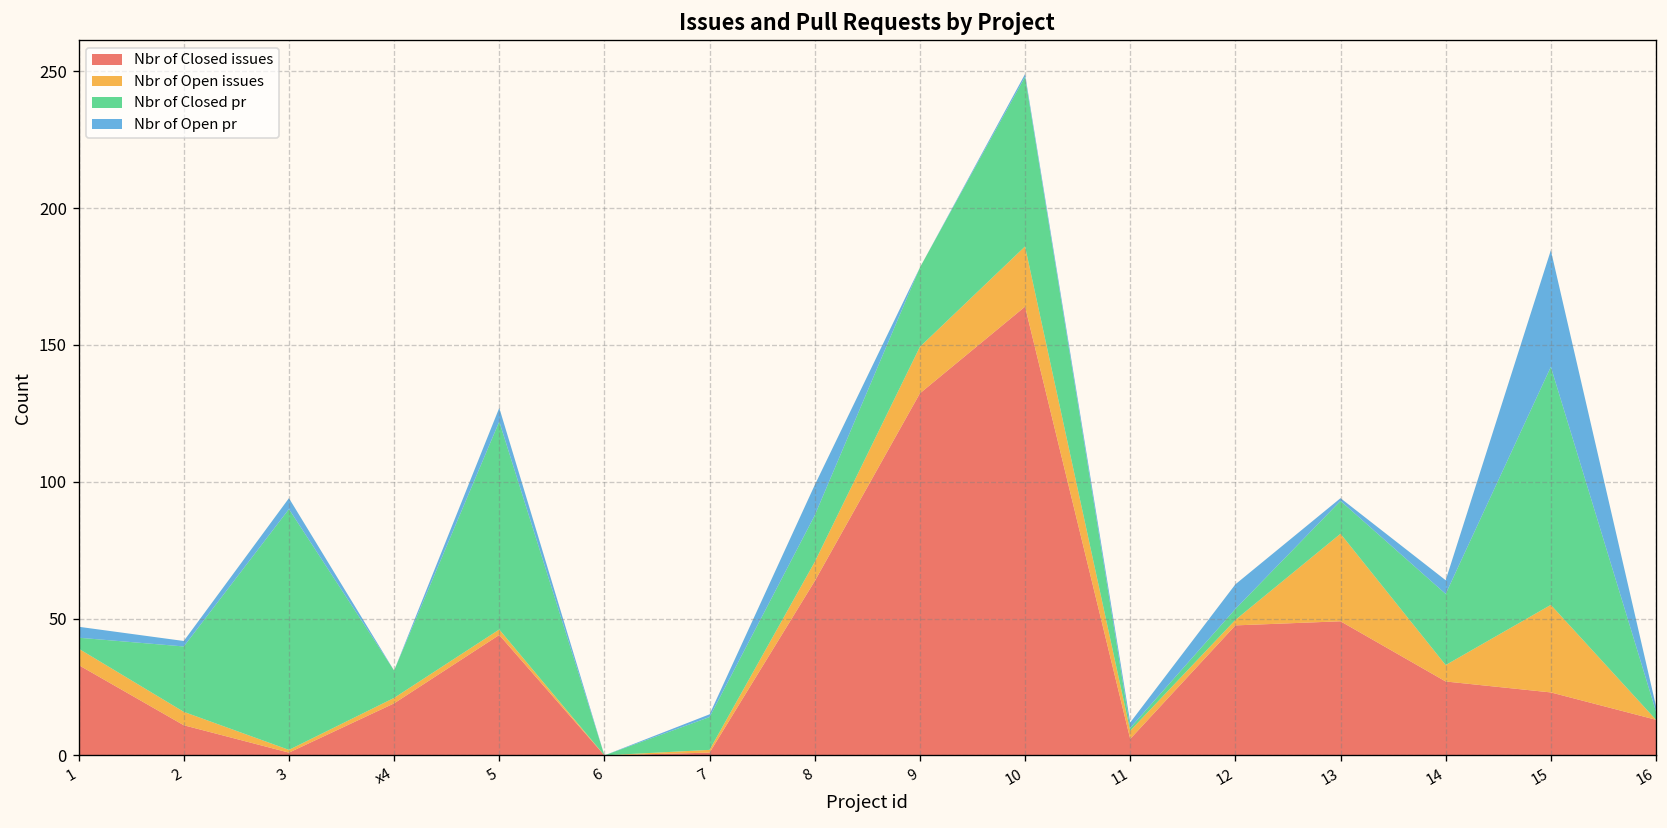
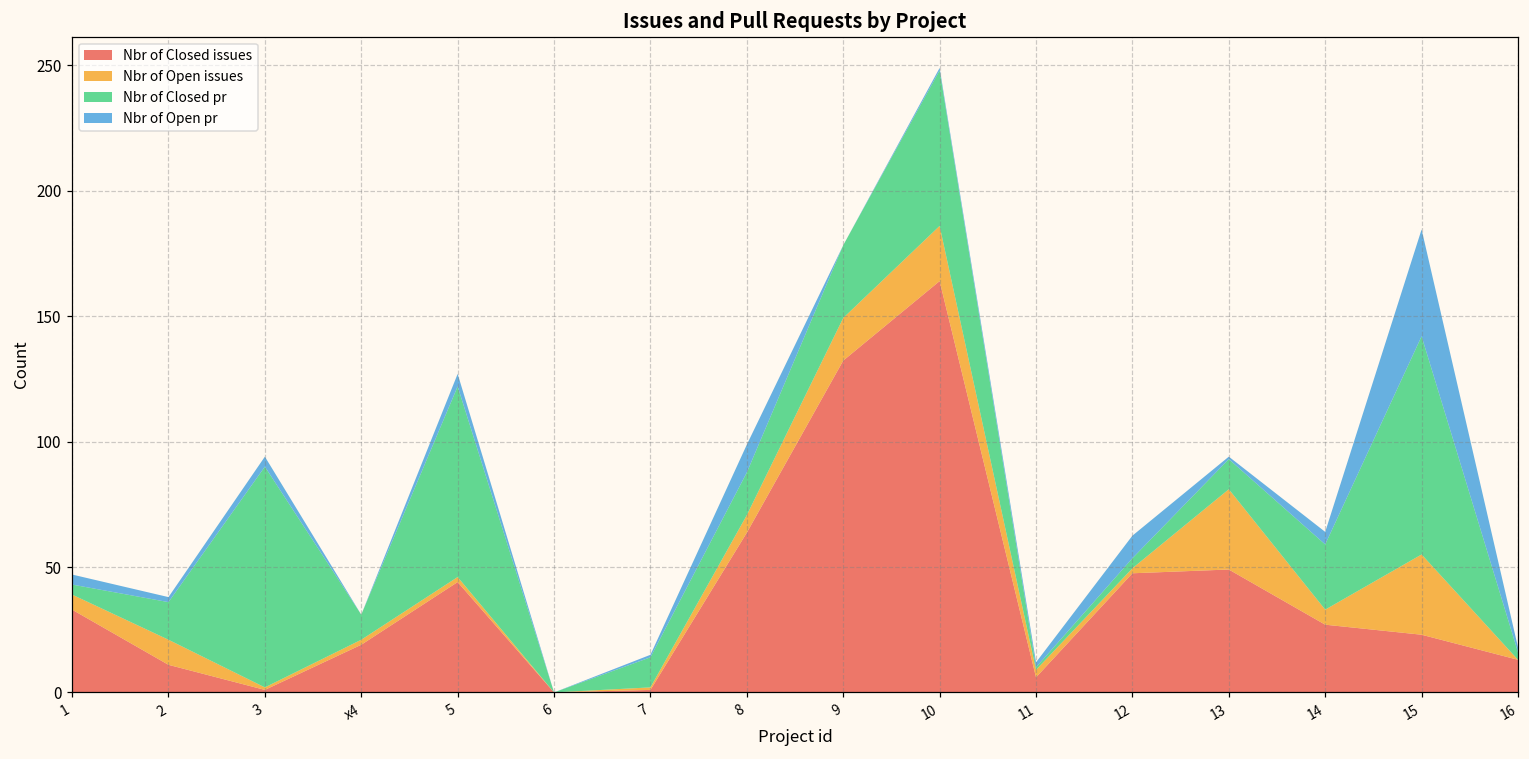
Nbr of Open issues, 2: 5 -> 10
Nbr of Closed pr, 2: 24 -> 15
